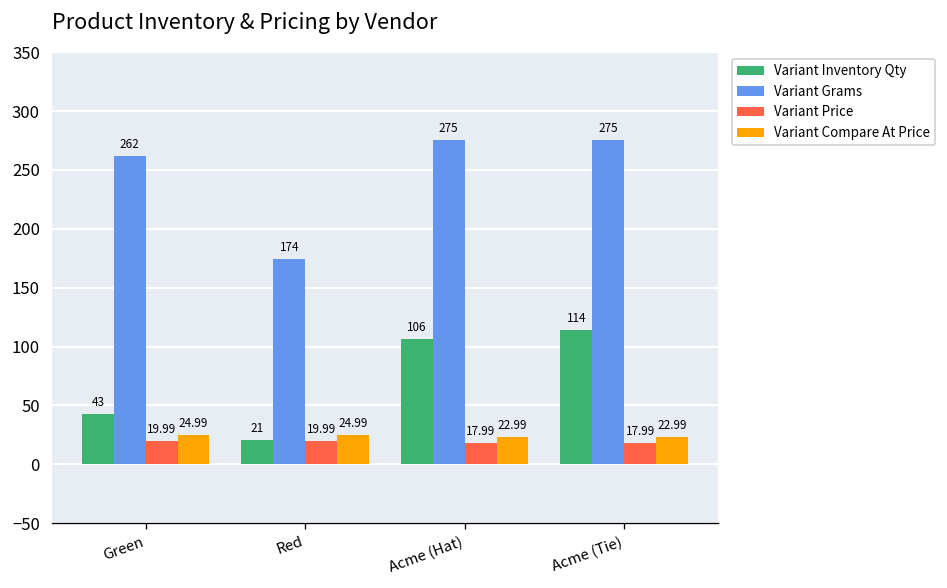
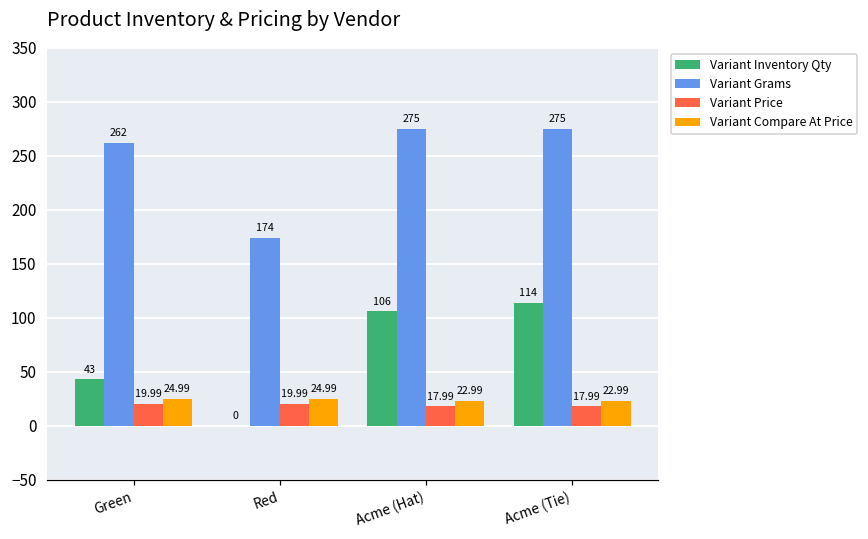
Variant Inventory Qty, Red: 21 -> 0
